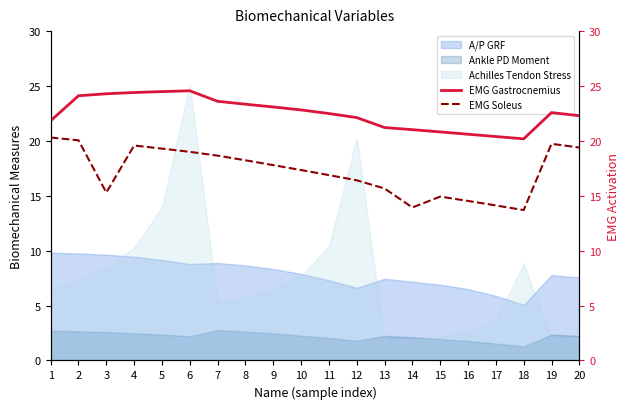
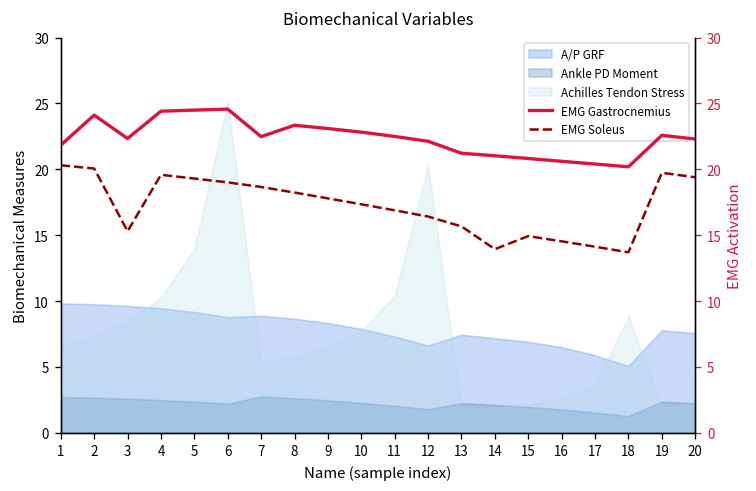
EMG Gastrocnemius, 3: 24.3 -> 22.3
EMG Gastrocnemius, 7: 23.6 -> 22.5
